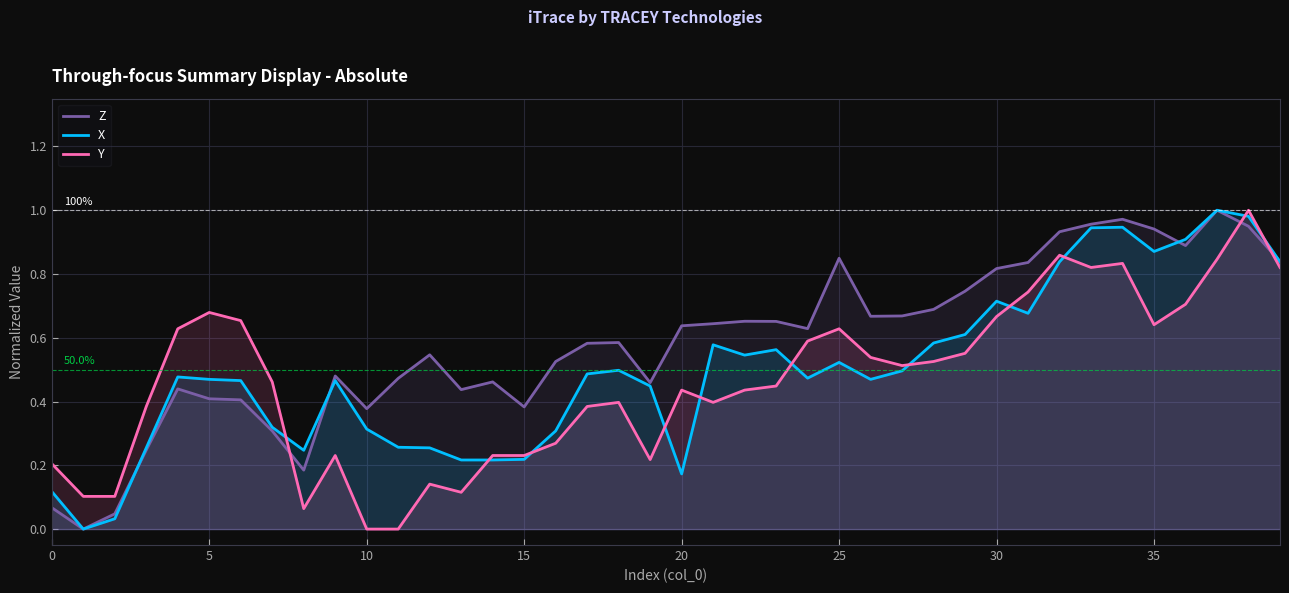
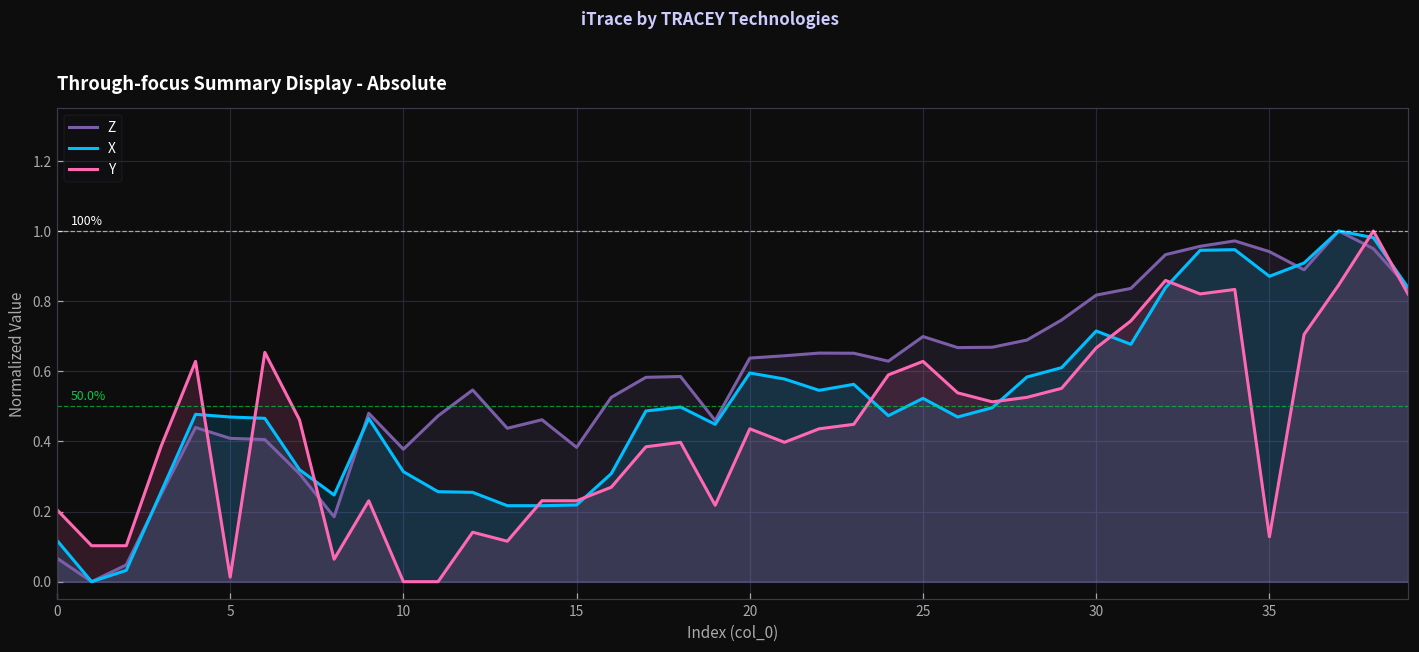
Y, 5: 0.68 -> 0.01
X, 20: 0.17 -> 0.60
Z, 25: 0.85 -> 0.70
Y, 35: 0.64 -> 0.13
